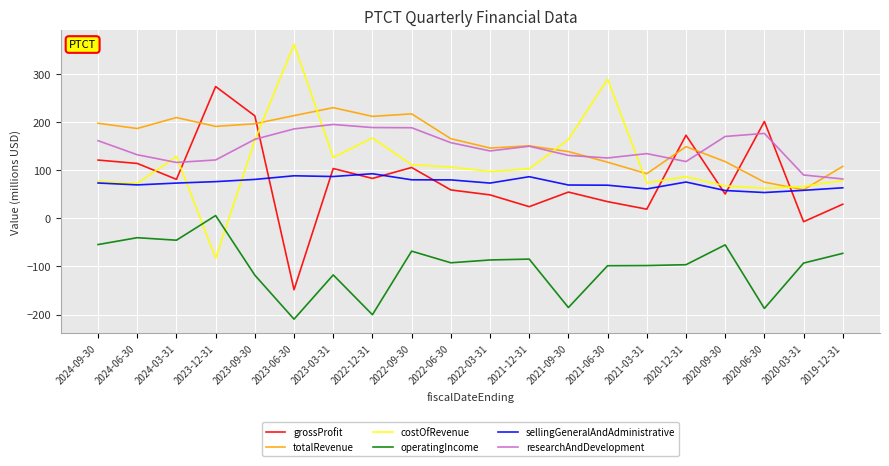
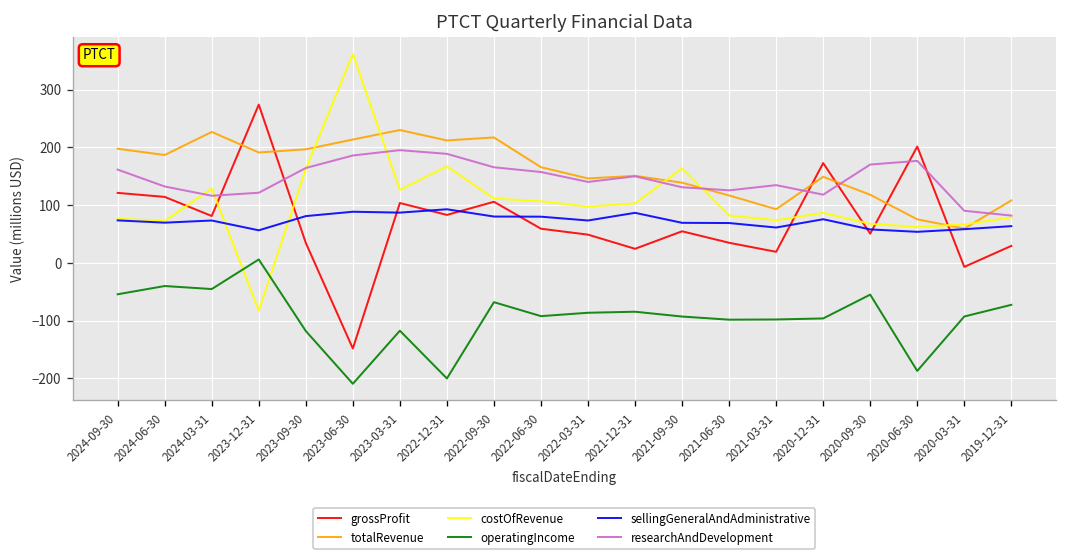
totalRevenue, 2024-03-31: 210 -> 230
sellingGeneralAndAdministrative, 2023-12-31: 80 -> 60
grossProfit, 2023-09-30: 210 -> 30
researchAndDevelopment, 2022-09-30: 190 -> 170
operatingIncome, 2021-09-30: -190 -> -90
costOfRevenue, 2021-06-30: 290 -> 80
